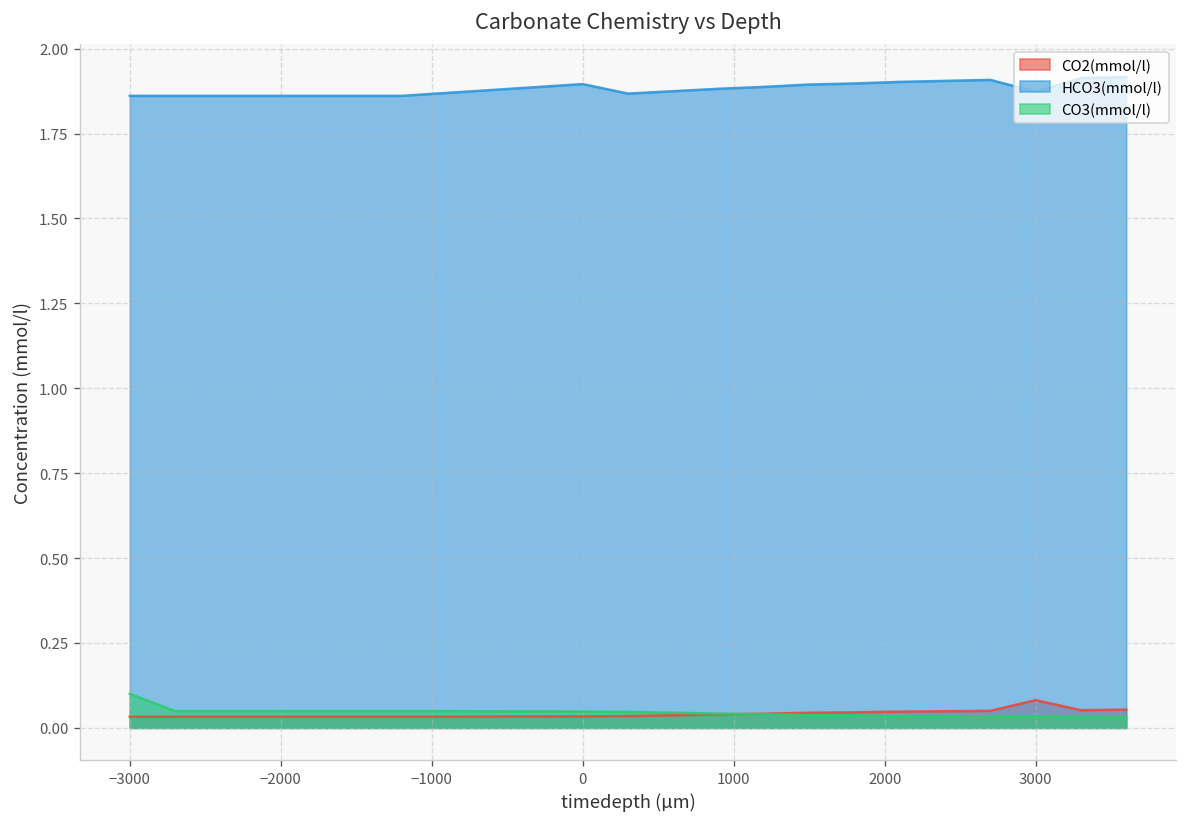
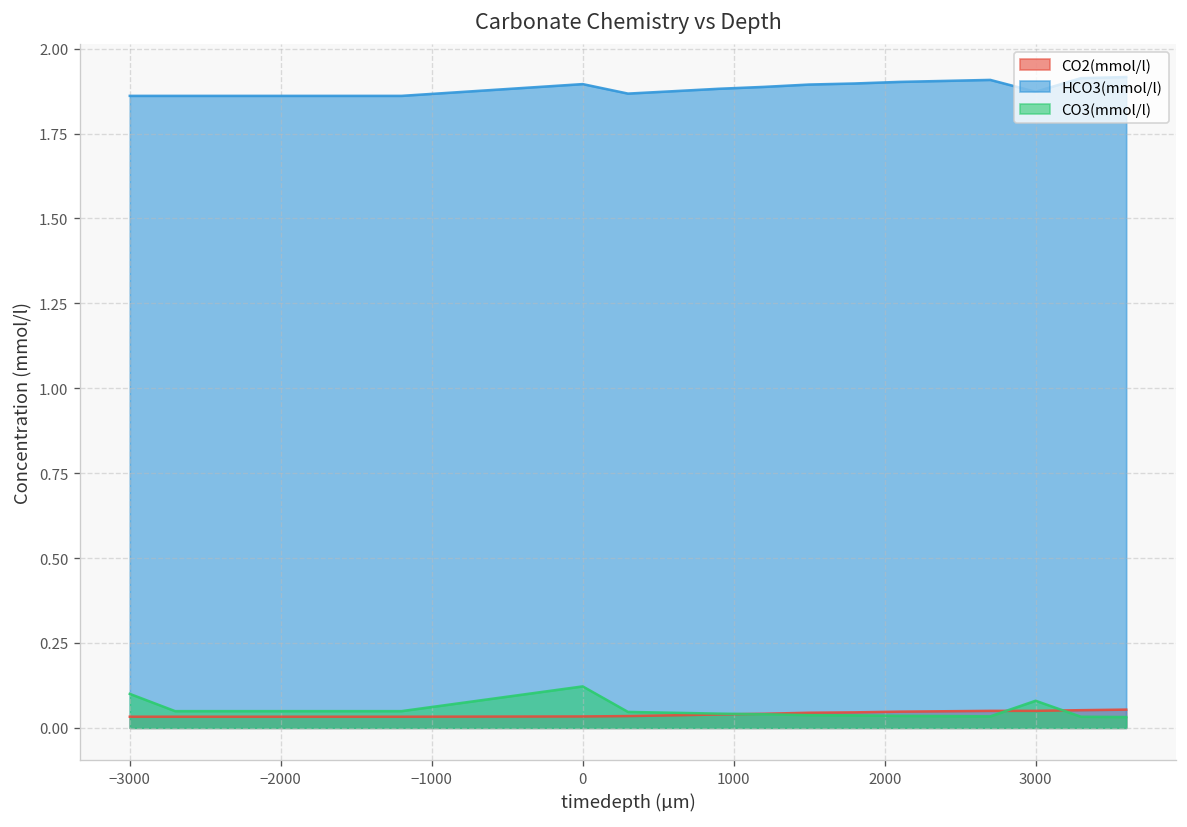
CO3(mmol/l), 0: 0.05 -> 0.12
CO2(mmol/l), 3000: 0.08 -> 0.05
CO3(mmol/l), 3000: 0.03 -> 0.08
